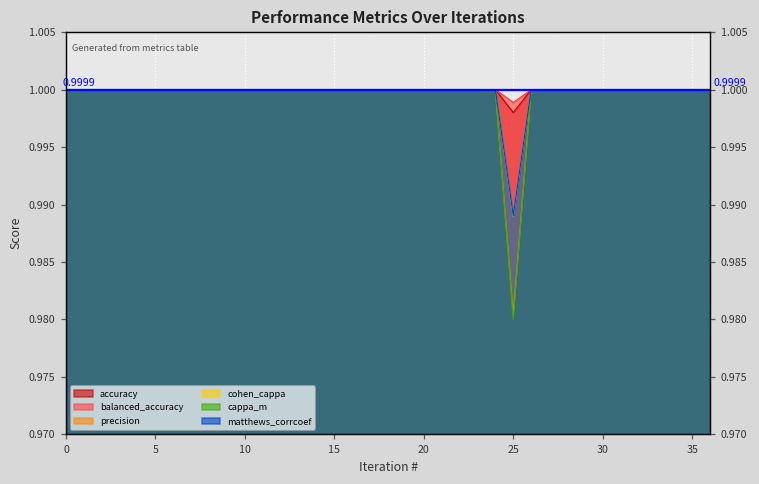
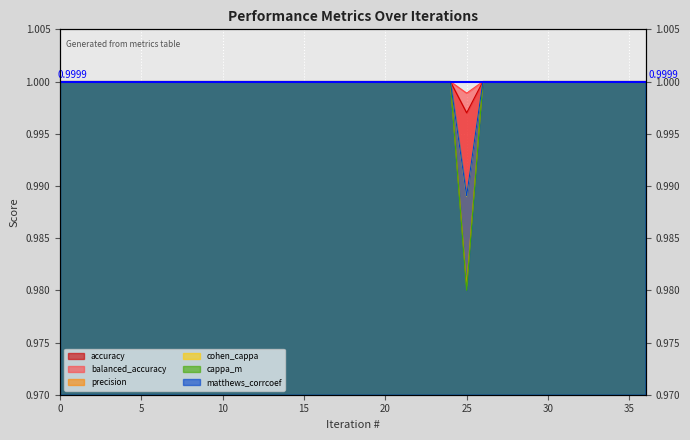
accuracy, 25: 0.998 -> 0.997
